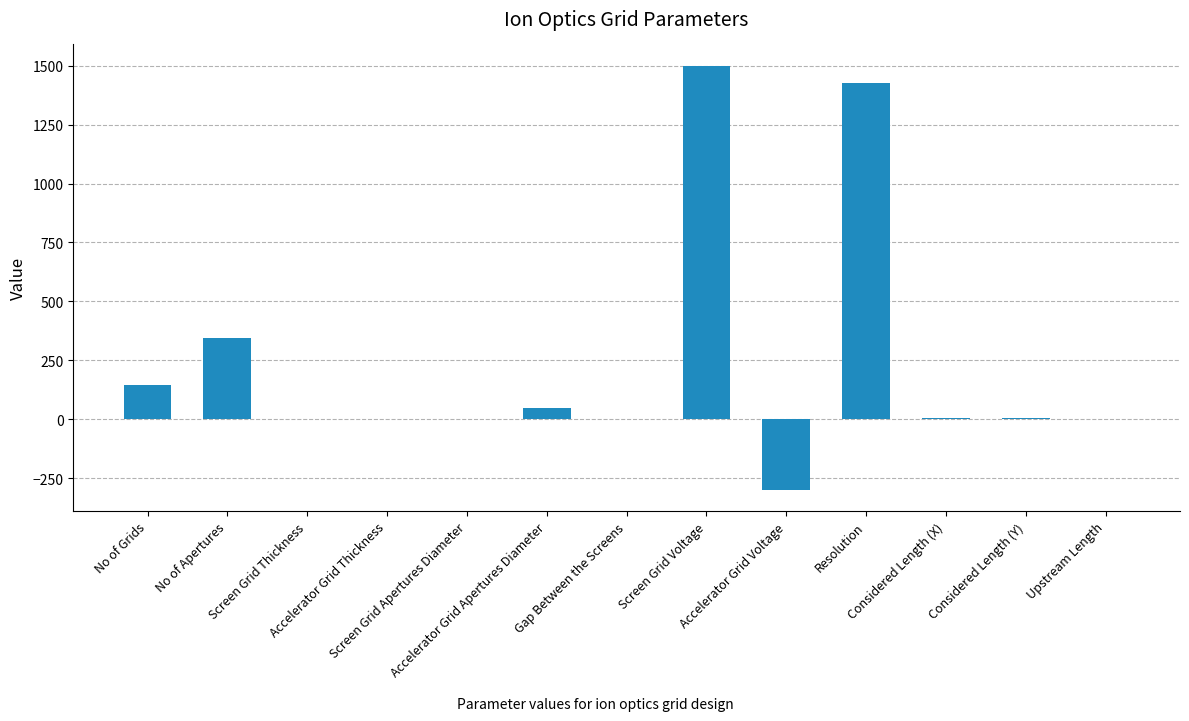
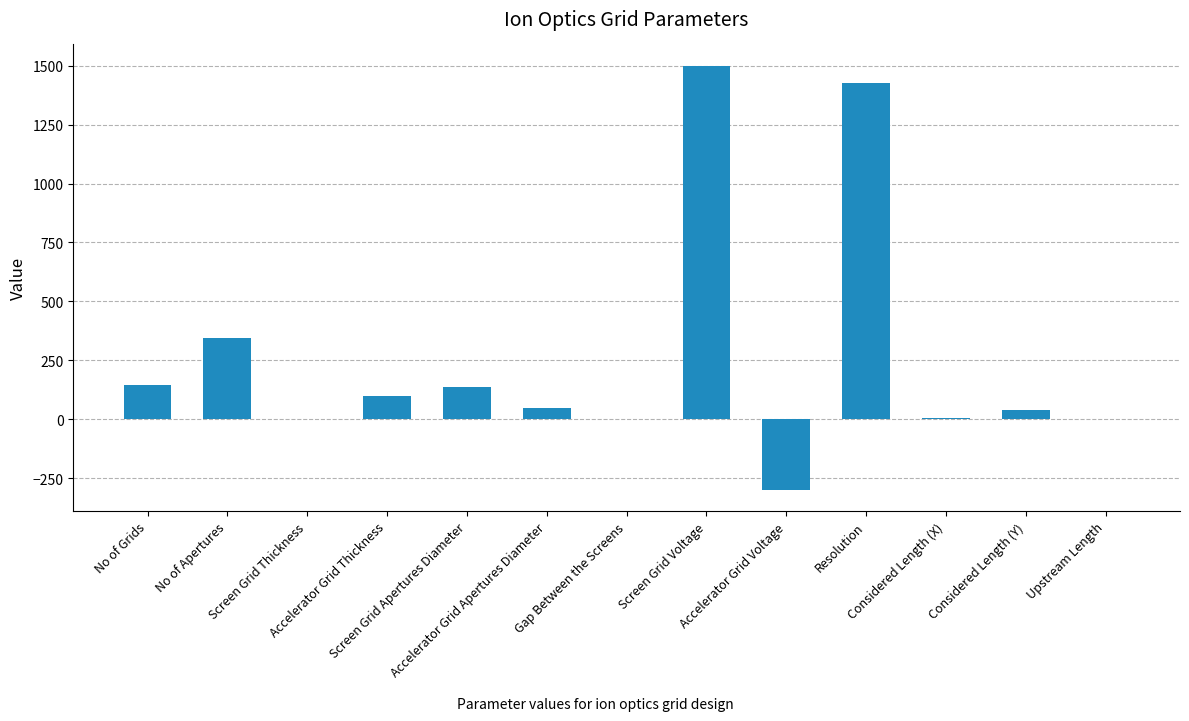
Accelerator Grid Thickness: 0 -> 100
Screen Grid Apertures Diameter: 0 -> 140
Considered Length (Y): 0 -> 40
